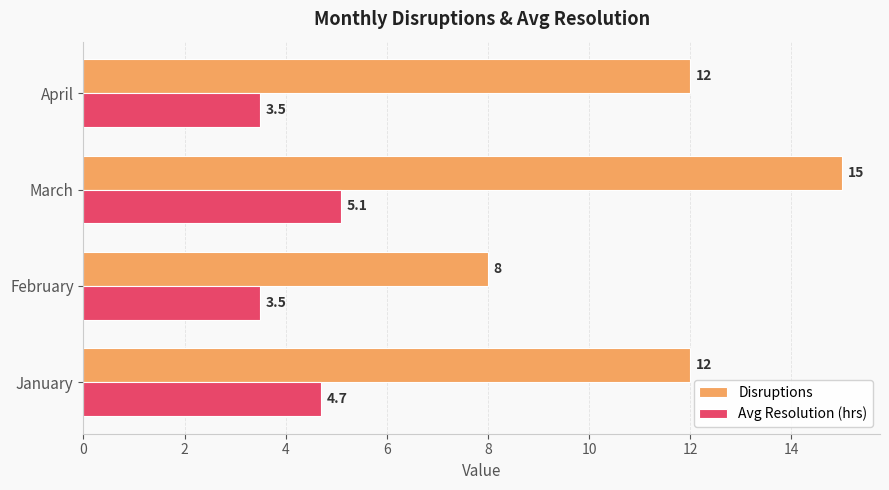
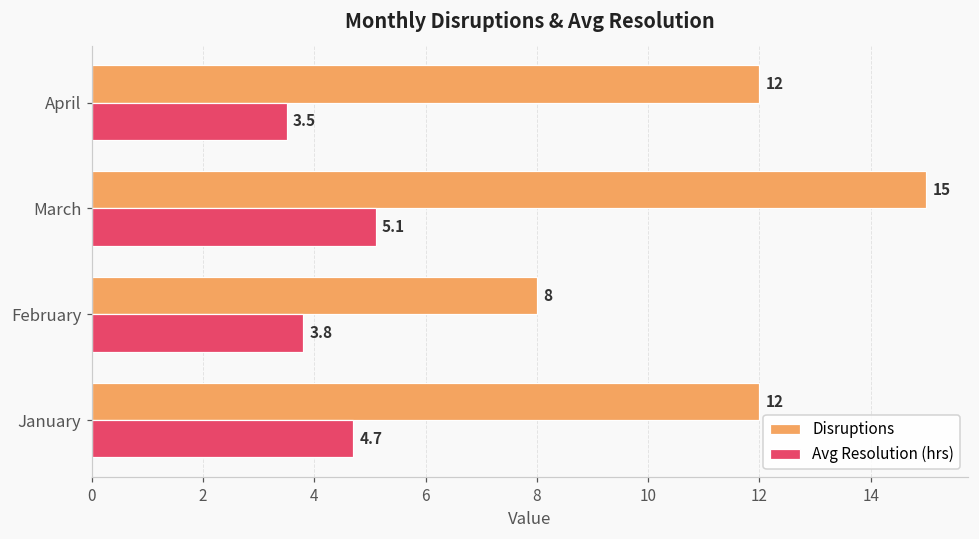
Avg Resolution (hrs), February: 3.5 -> 3.8
